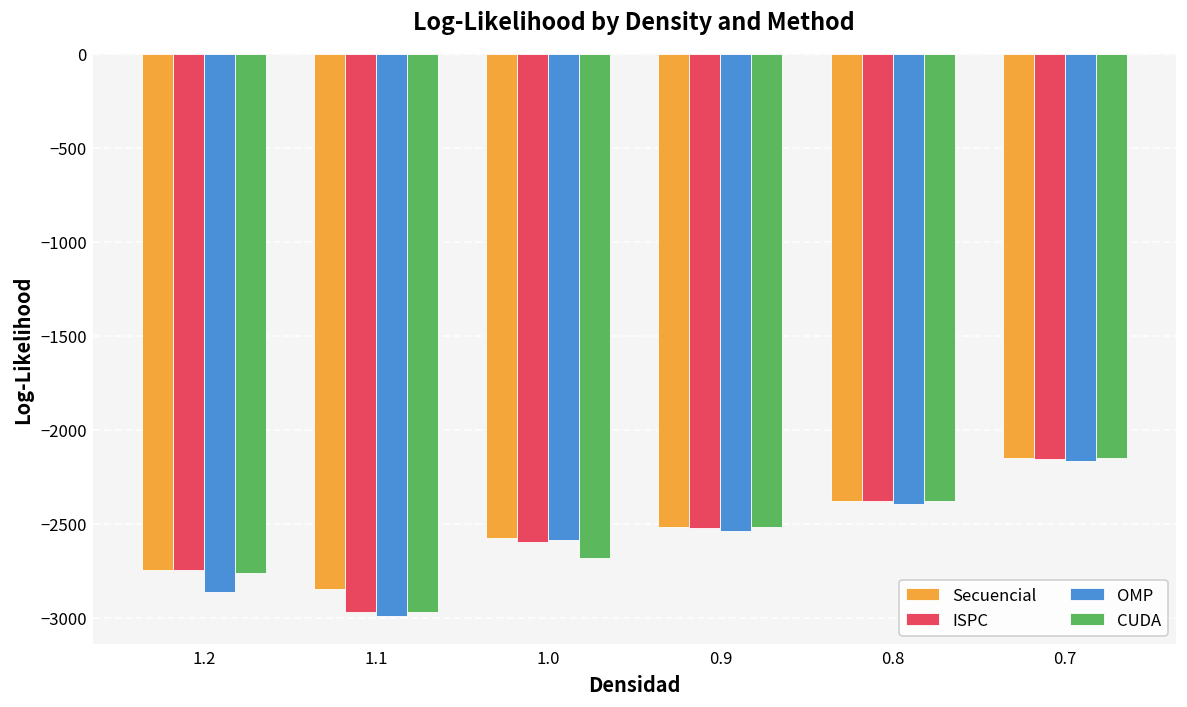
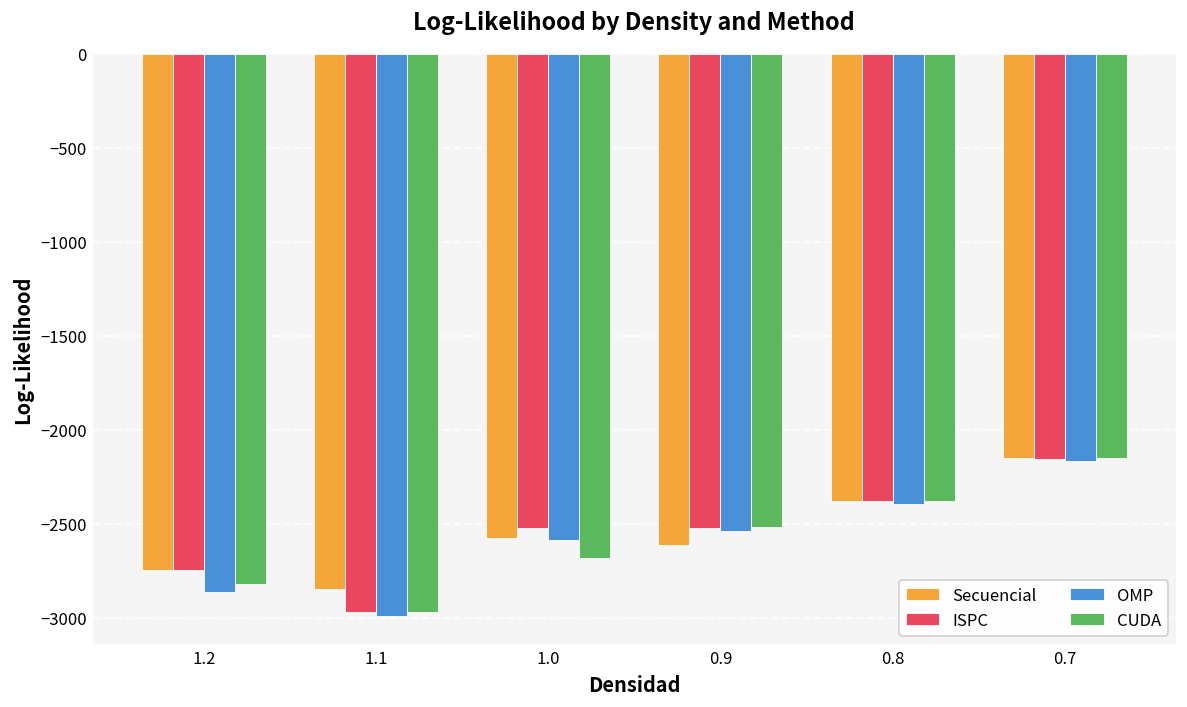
CUDA, 1.2: -2760 -> -2820
ISPC, 1.0: -2600 -> -2520
Secuencial, 0.9: -2520 -> -2610
